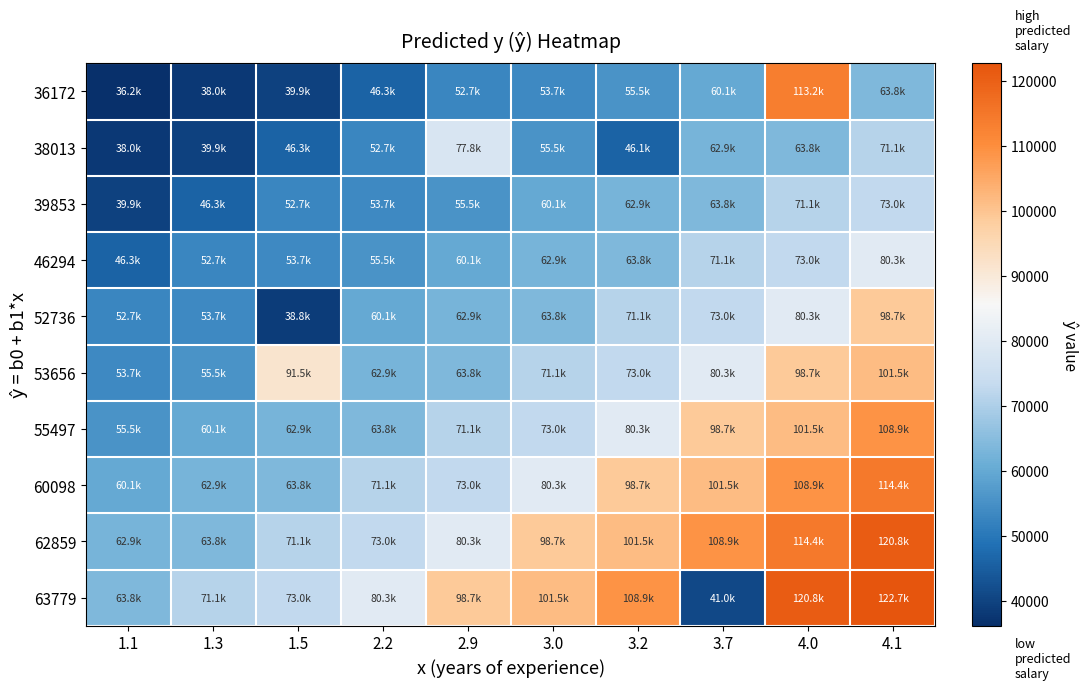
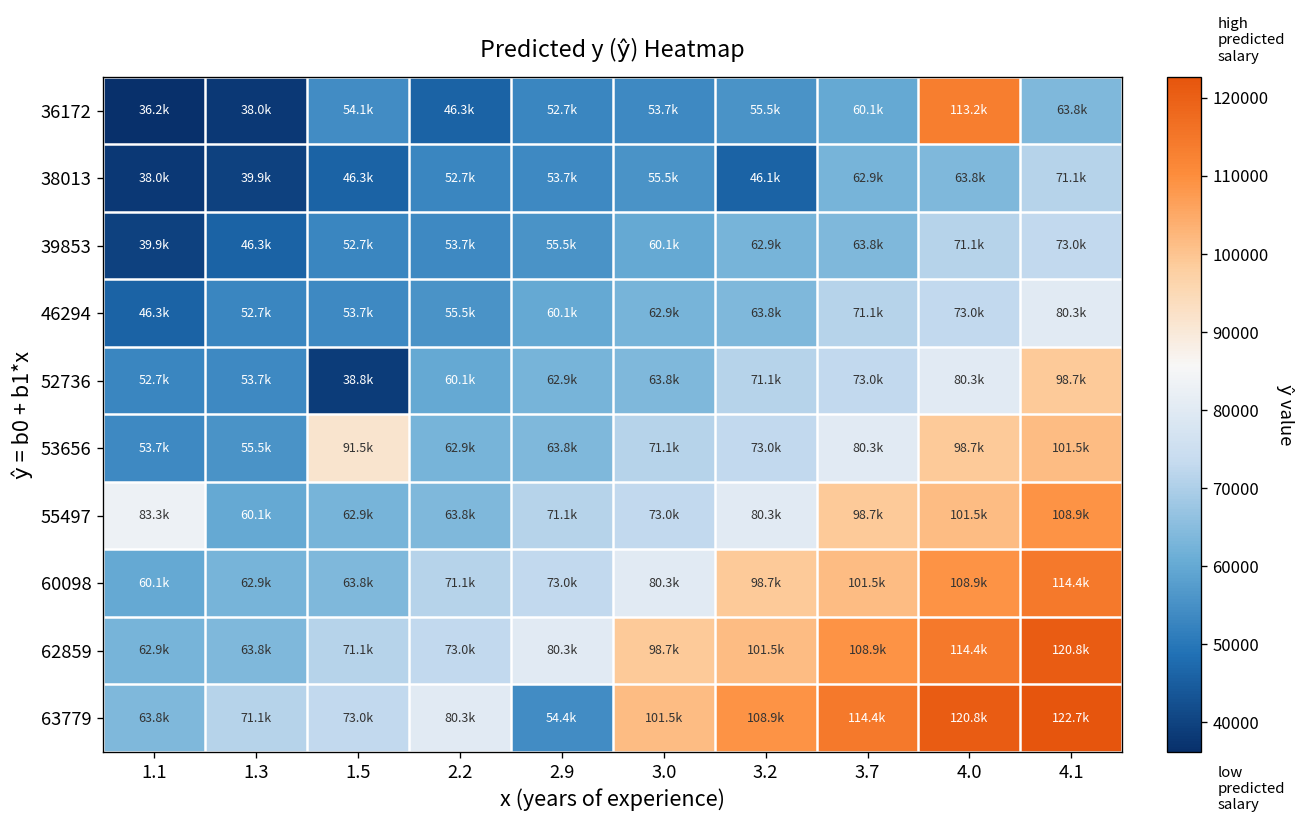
36172, 1.5: 39.9k -> 54.1k
38013, 2.9: 77.8k -> 53.7k
55497, 1.1: 55.5k -> 83.3k
63779, 2.9: 98.7k -> 54.4k
63779, 3.7: 41.0k -> 114.4k
